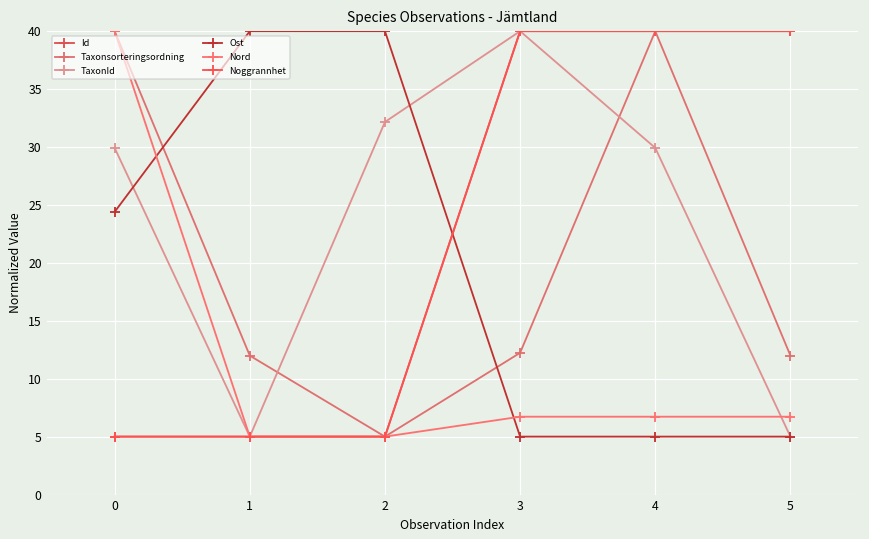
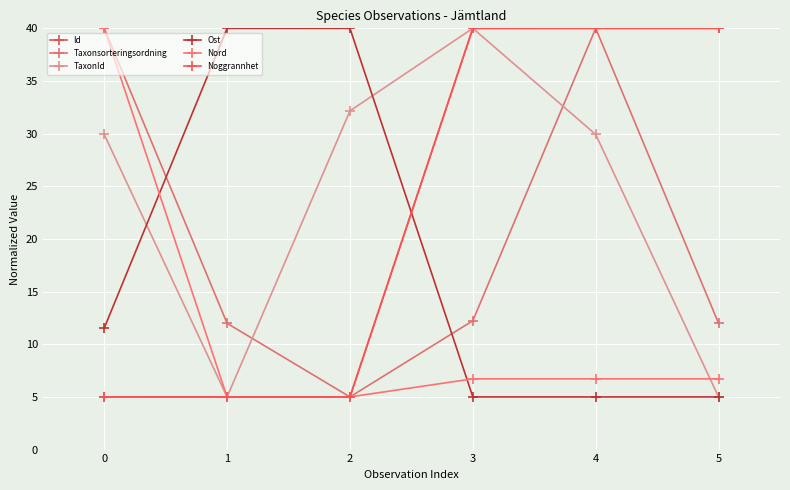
Ost, 0: 24.4 -> 11.5
